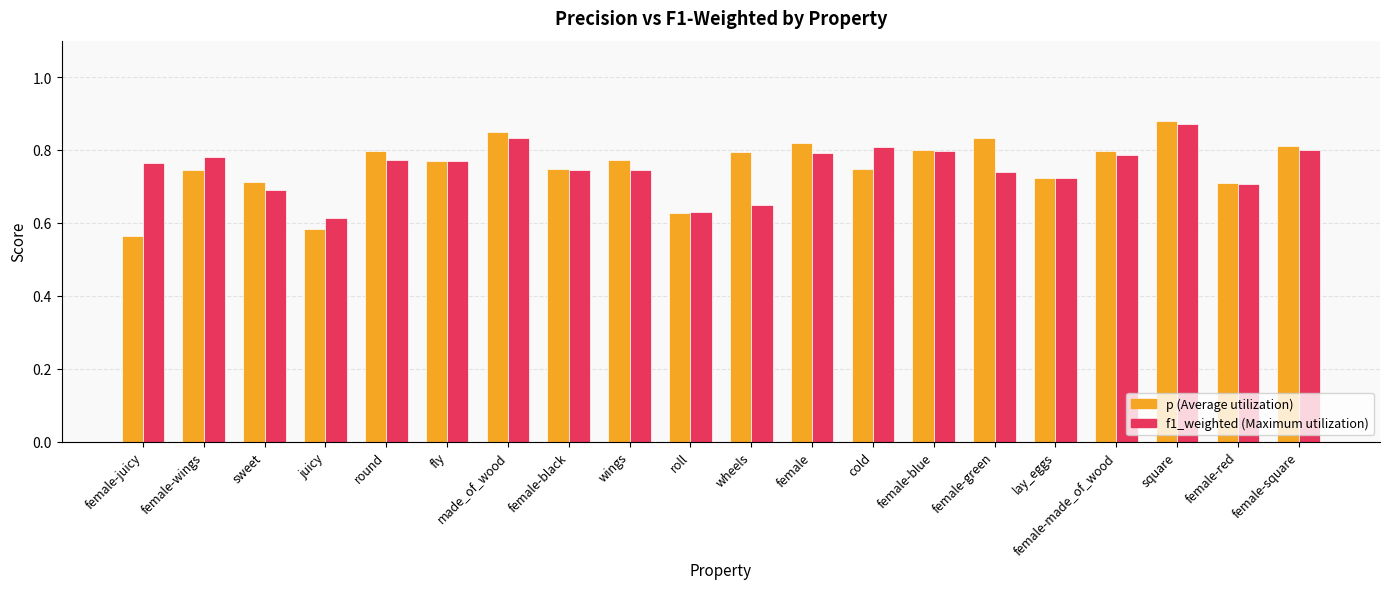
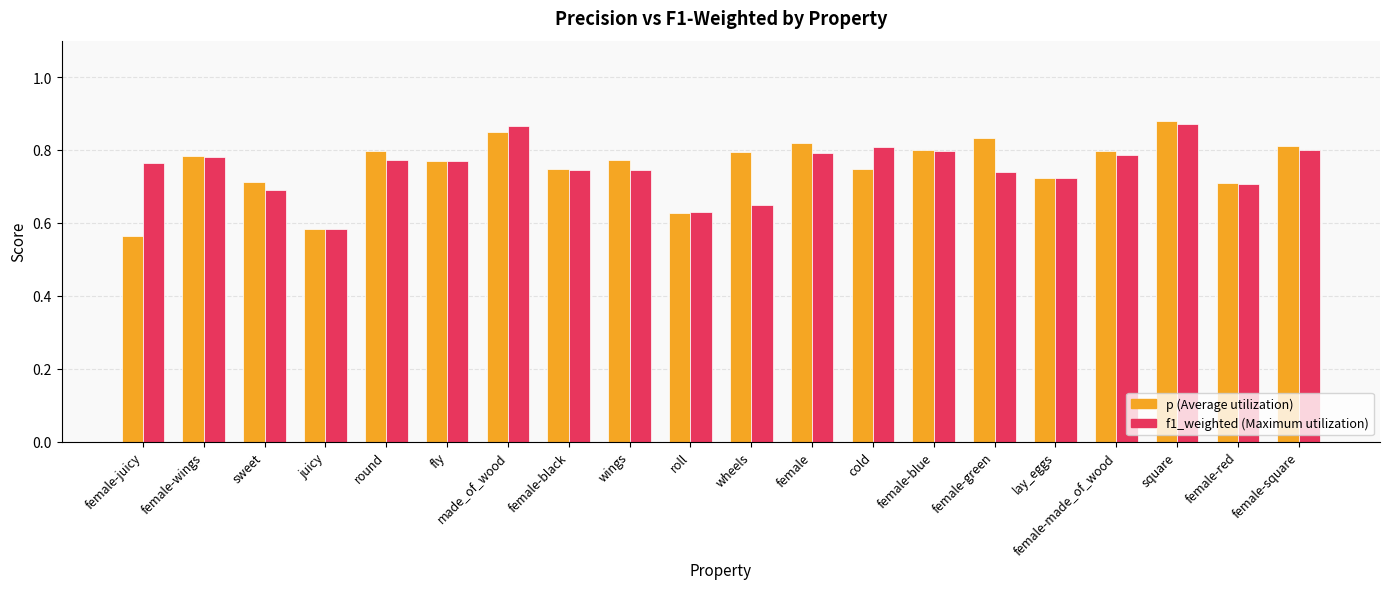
p (Average utilization), female-wings: 0.74 -> 0.78
f1_weighted (Maximum utilization), juicy: 0.61 -> 0.58
f1_weighted (Maximum utilization), made_of_wood: 0.83 -> 0.87
